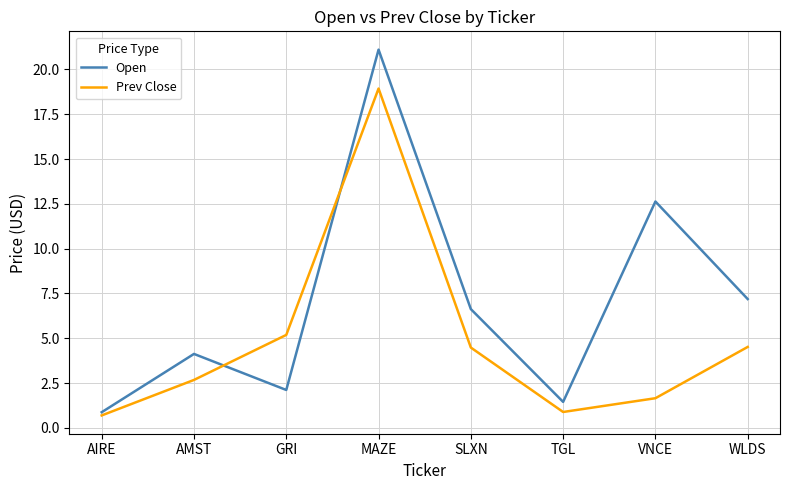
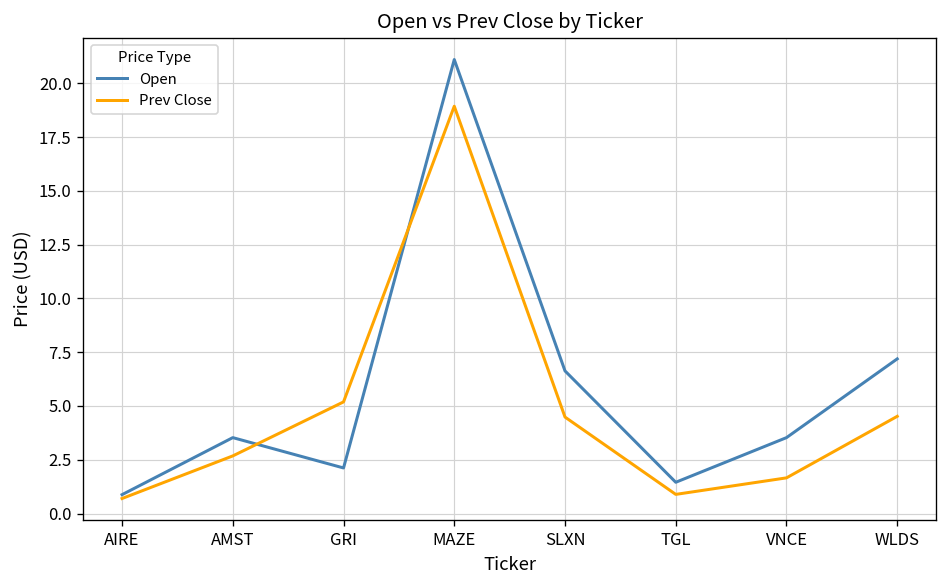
Open, AMST: 4.1 -> 3.5
Open, VNCE: 12.6 -> 3.5
